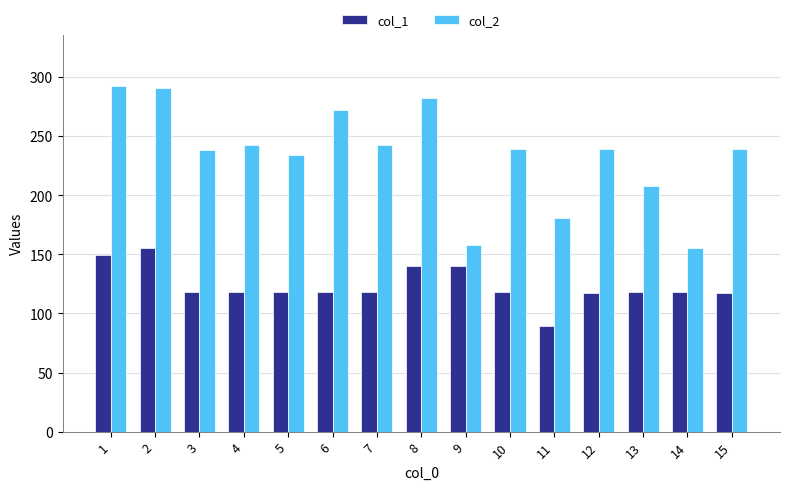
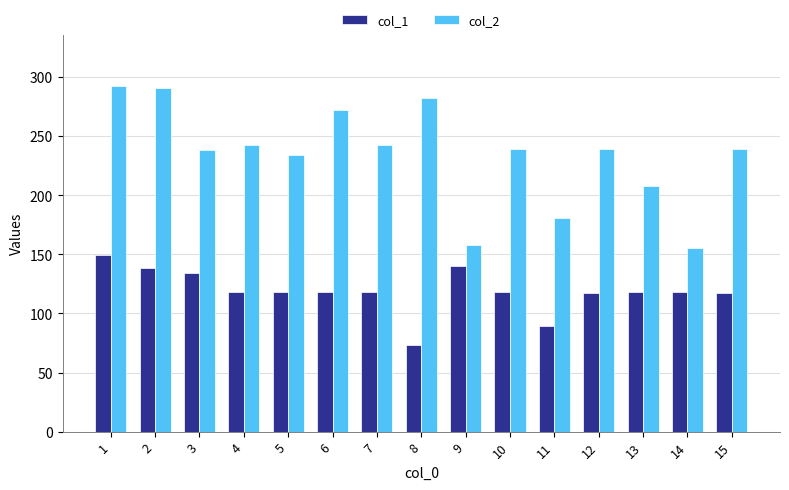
col_1, 2: 155 -> 138
col_1, 3: 118 -> 134
col_1, 8: 140 -> 73
